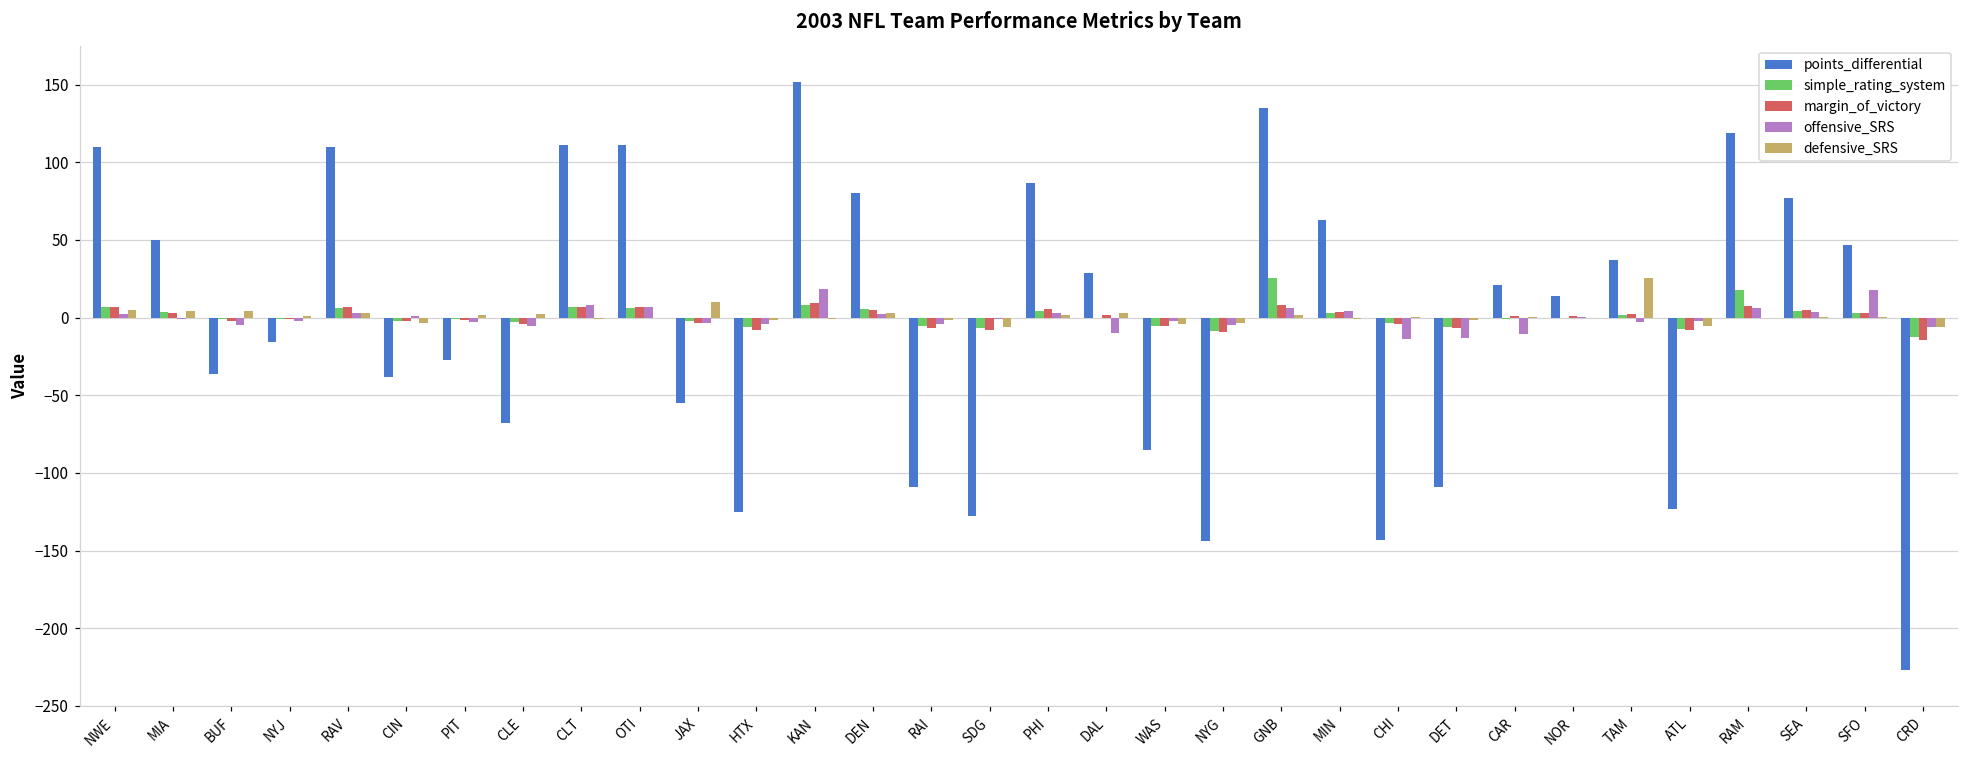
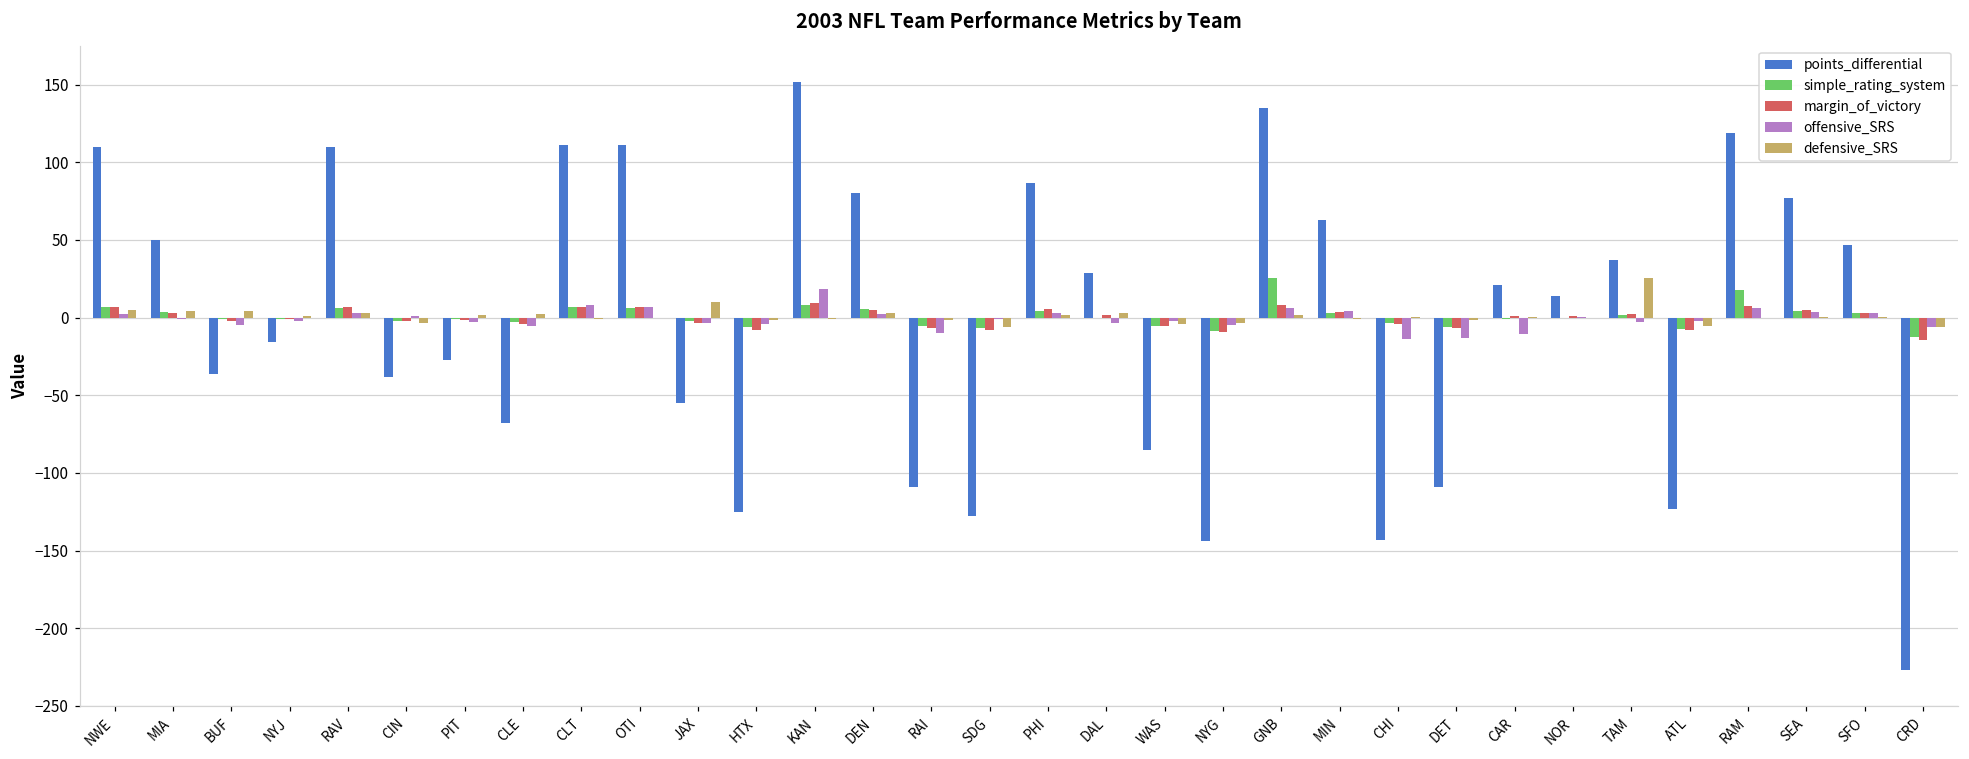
offensive_SRS, RAI: -4 -> -10
offensive_SRS, DAL: -10 -> -3
offensive_SRS, SFO: 18 -> 3
